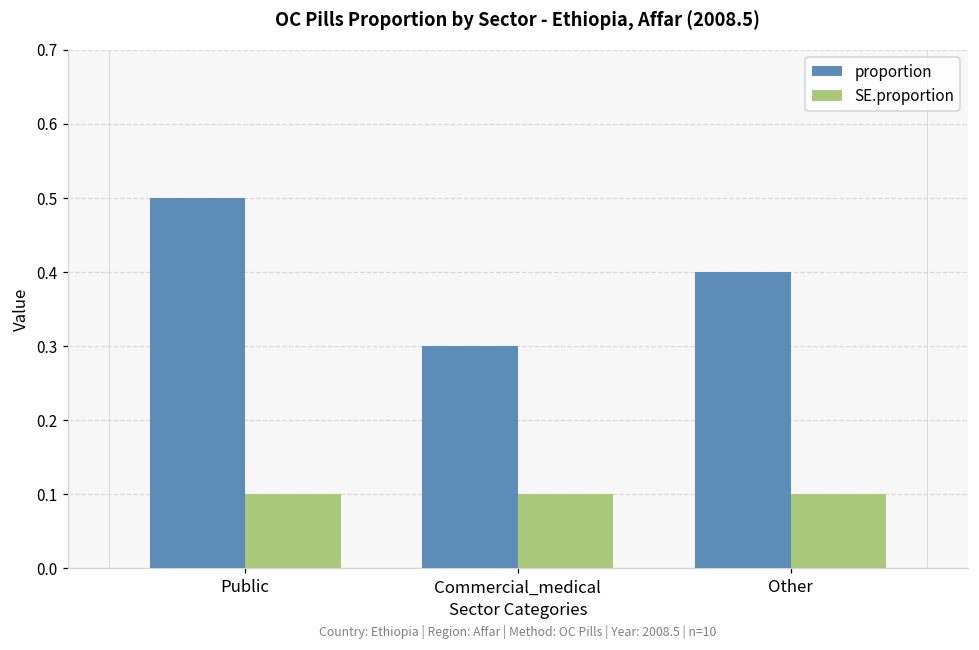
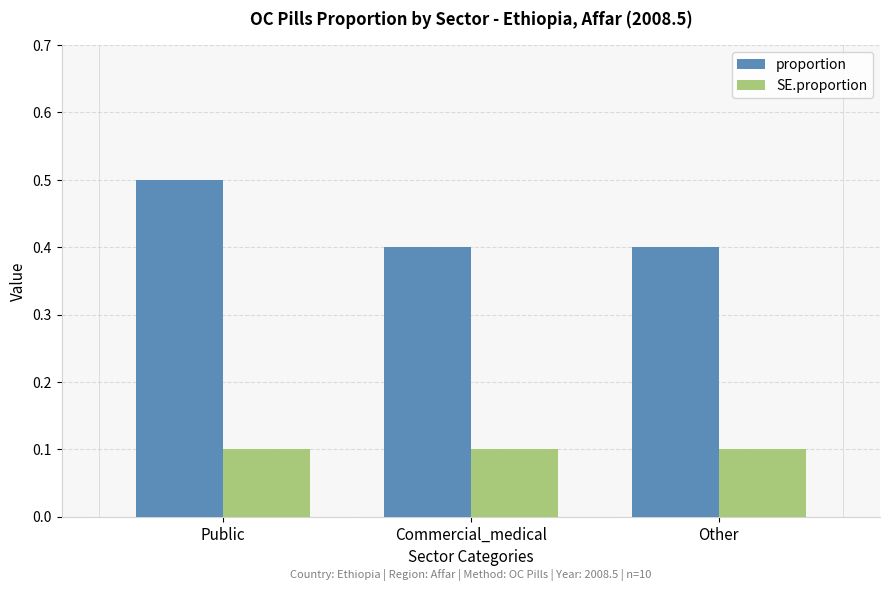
proportion, Commercial_medical: 0.3 -> 0.4
